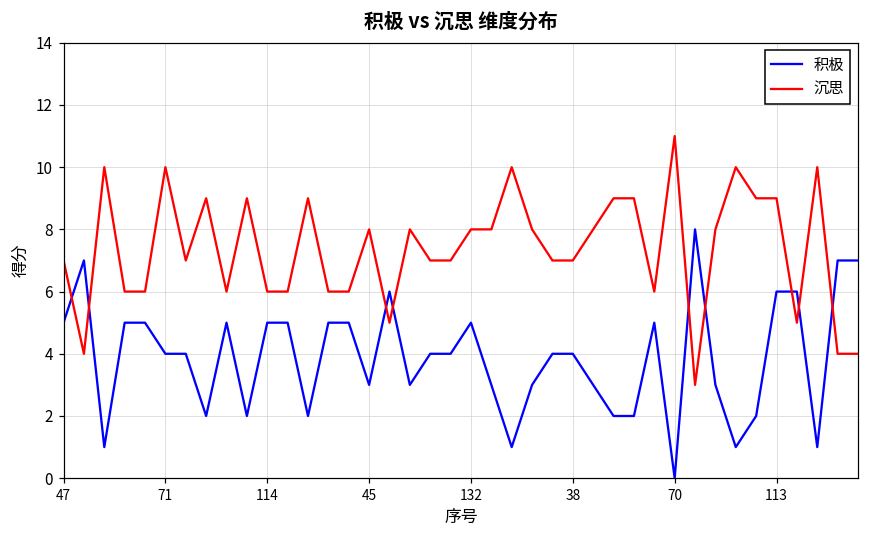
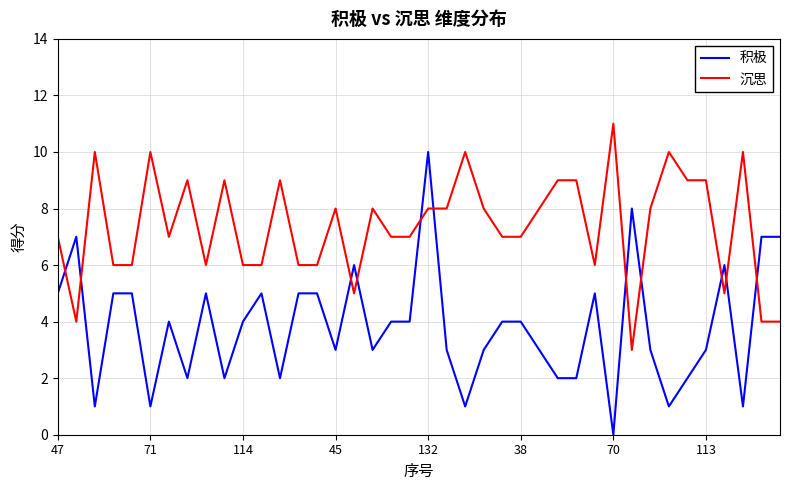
积极, 71: 4 -> 1
积极, 114: 5 -> 4
积极, 132: 5 -> 10
积极, 113: 6 -> 3
